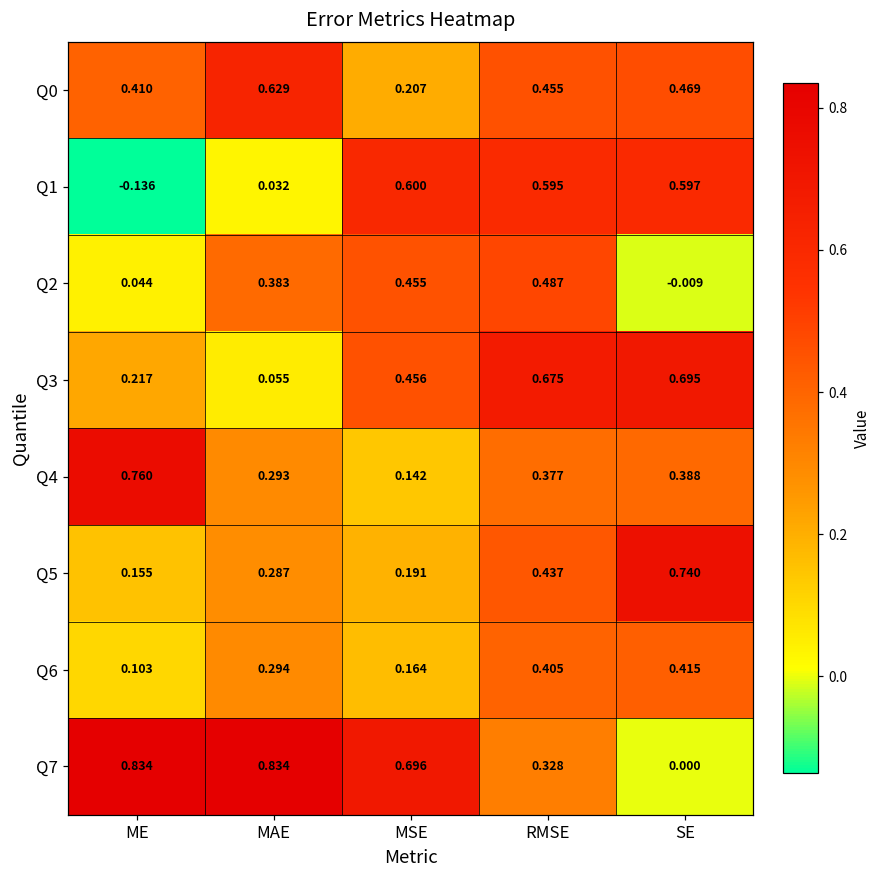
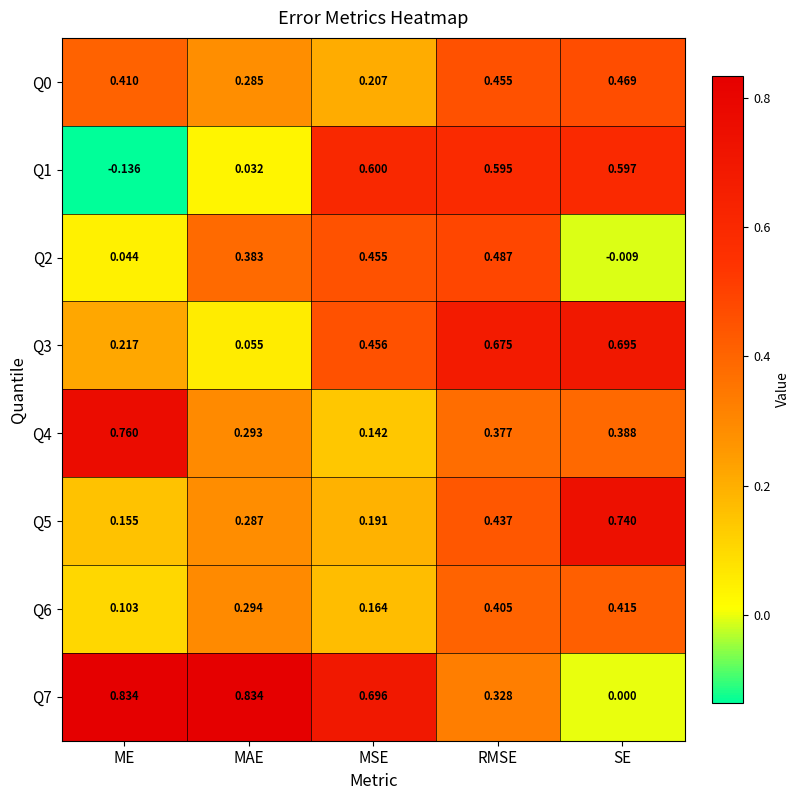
Q0, MAE: 0.629 -> 0.285
